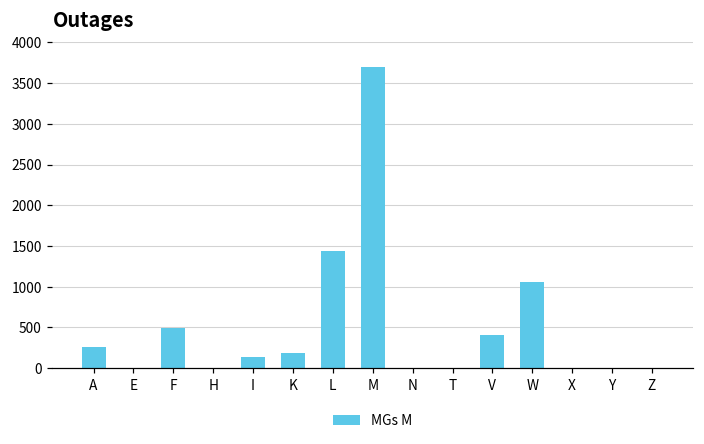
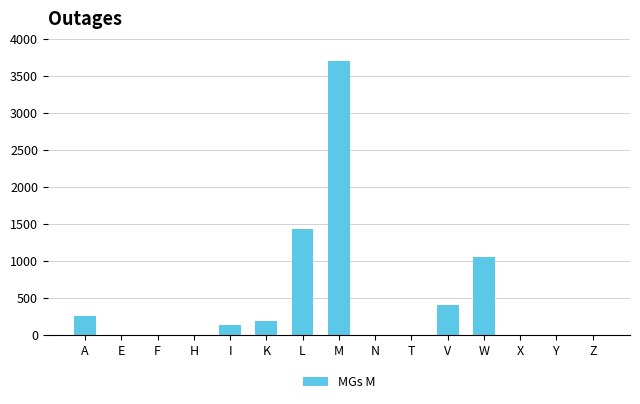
F: 500 -> 0
